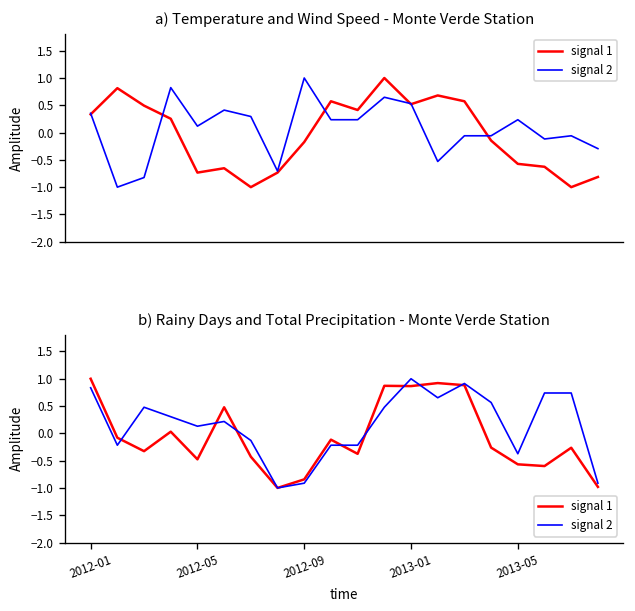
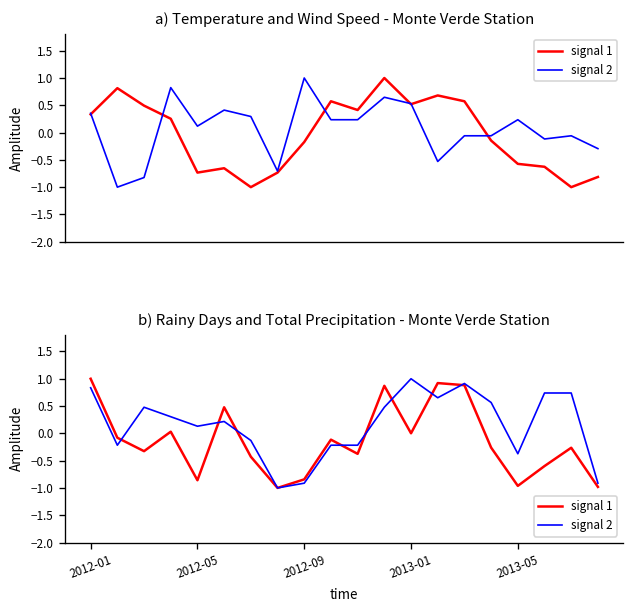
b) Rainy Days and Total Precipitation - Monte Verde Station, signal 1, 2012-05: -0.5 -> -0.9
b) Rainy Days and Total Precipitation - Monte Verde Station, signal 1, 2013-01: 0.9 -> 0.0
b) Rainy Days and Total Precipitation - Monte Verde Station, signal 1, 2013-05: -0.6 -> -1.0
